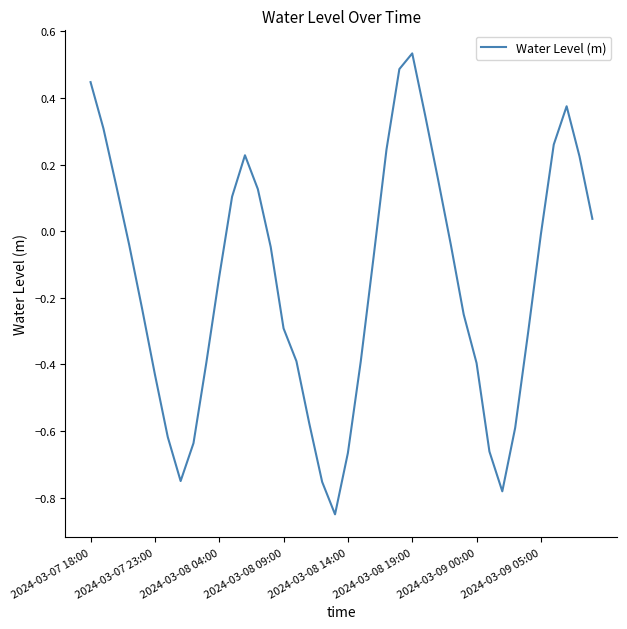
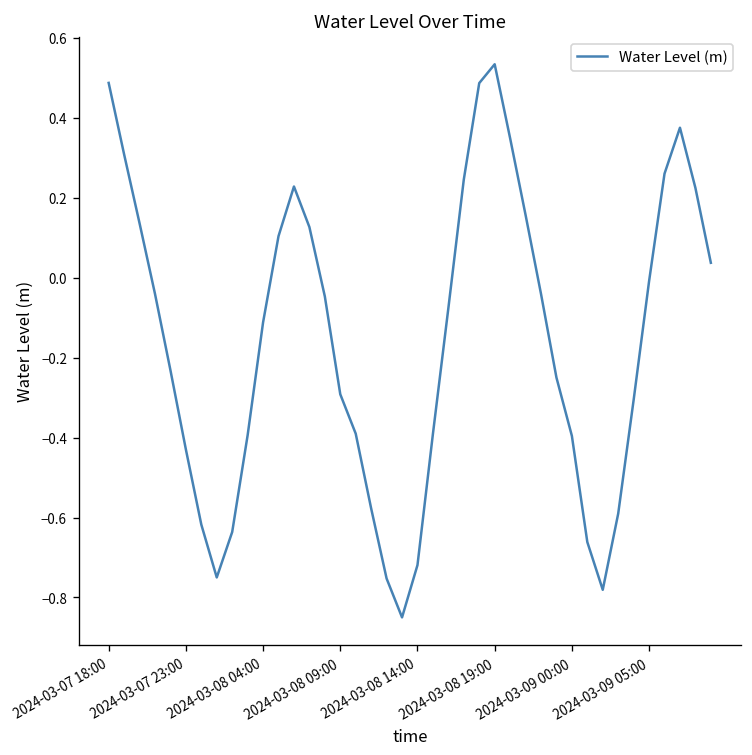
2024-03-07 18:00: 0.45 -> 0.49
2024-03-08 04:00: -0.14 -> -0.11
2024-03-08 14:00: -0.67 -> -0.72
